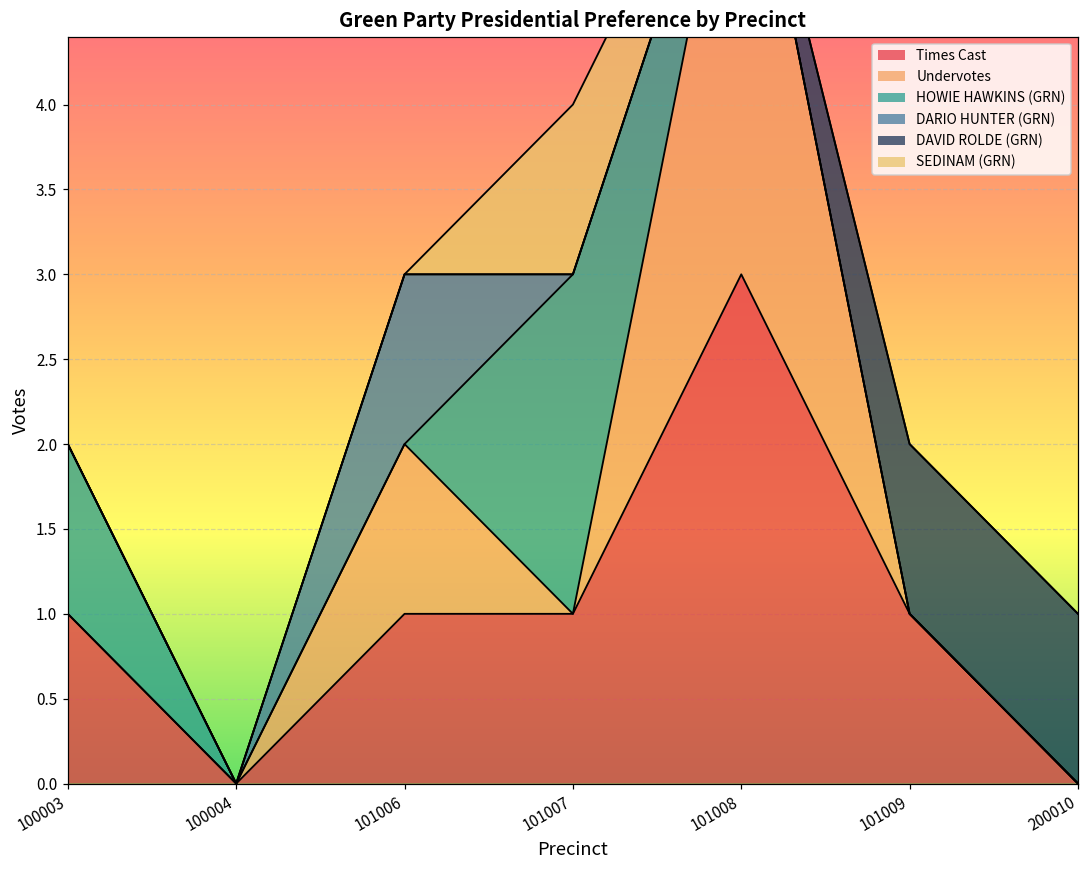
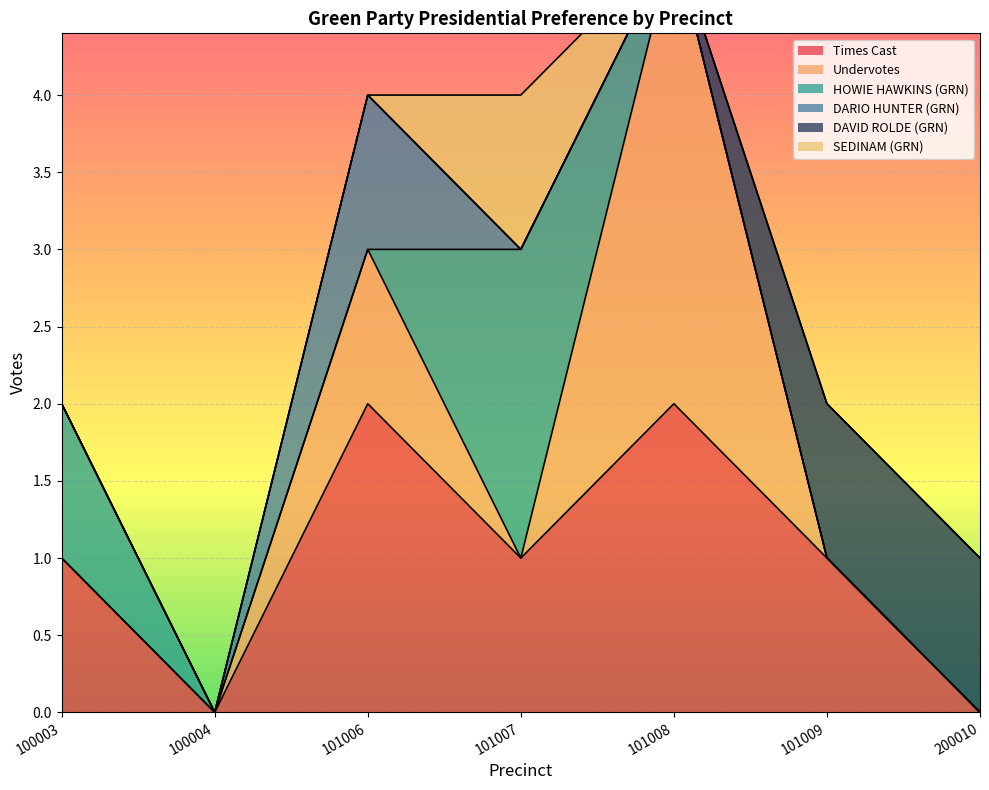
Times Cast, 101006: 1 -> 2
Times Cast, 101008: 3 -> 2
